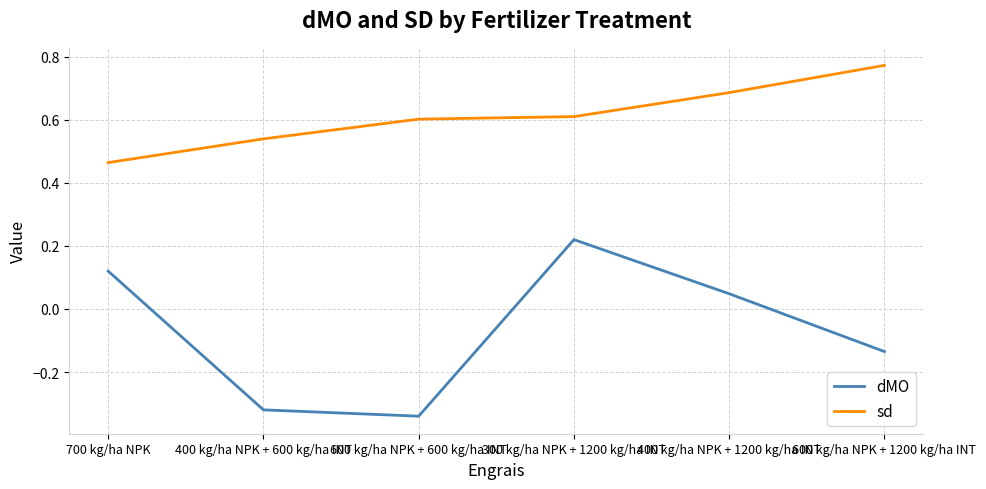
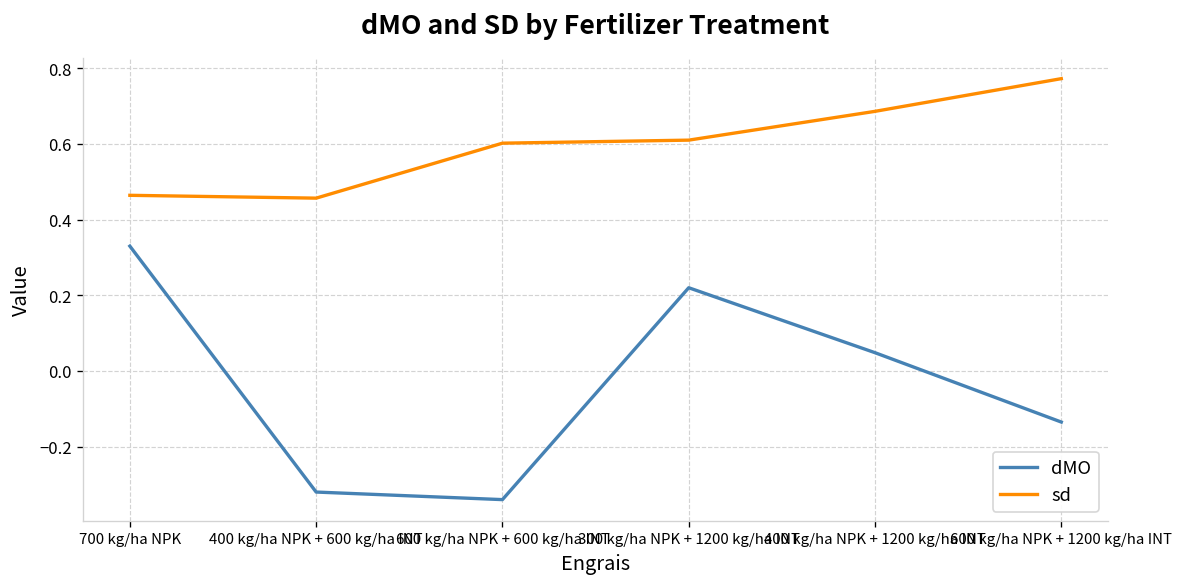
dMO, 700 kg/ha NPK: 0.12 -> 0.33
sd, 400 kg/ha NPK + 600 kg/ha INT: 0.54 -> 0.46
